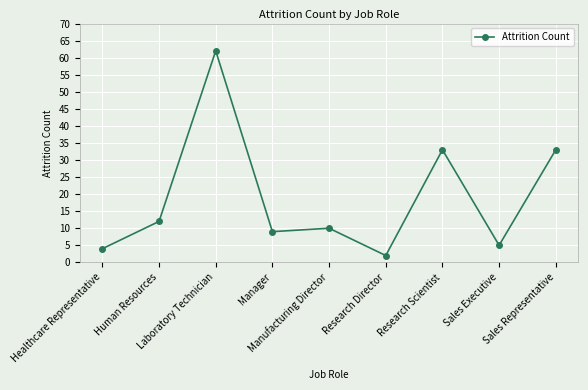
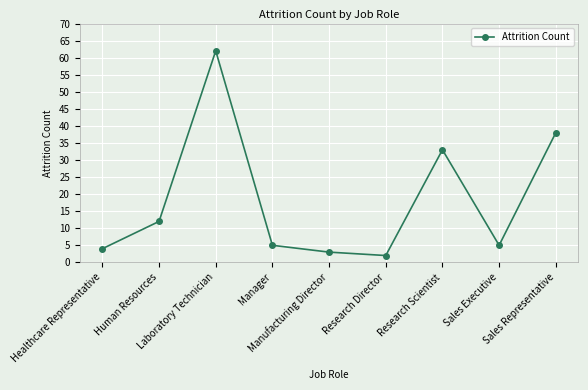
Manager: 9 -> 5
Manufacturing Director: 10 -> 3
Sales Representative: 33 -> 38
